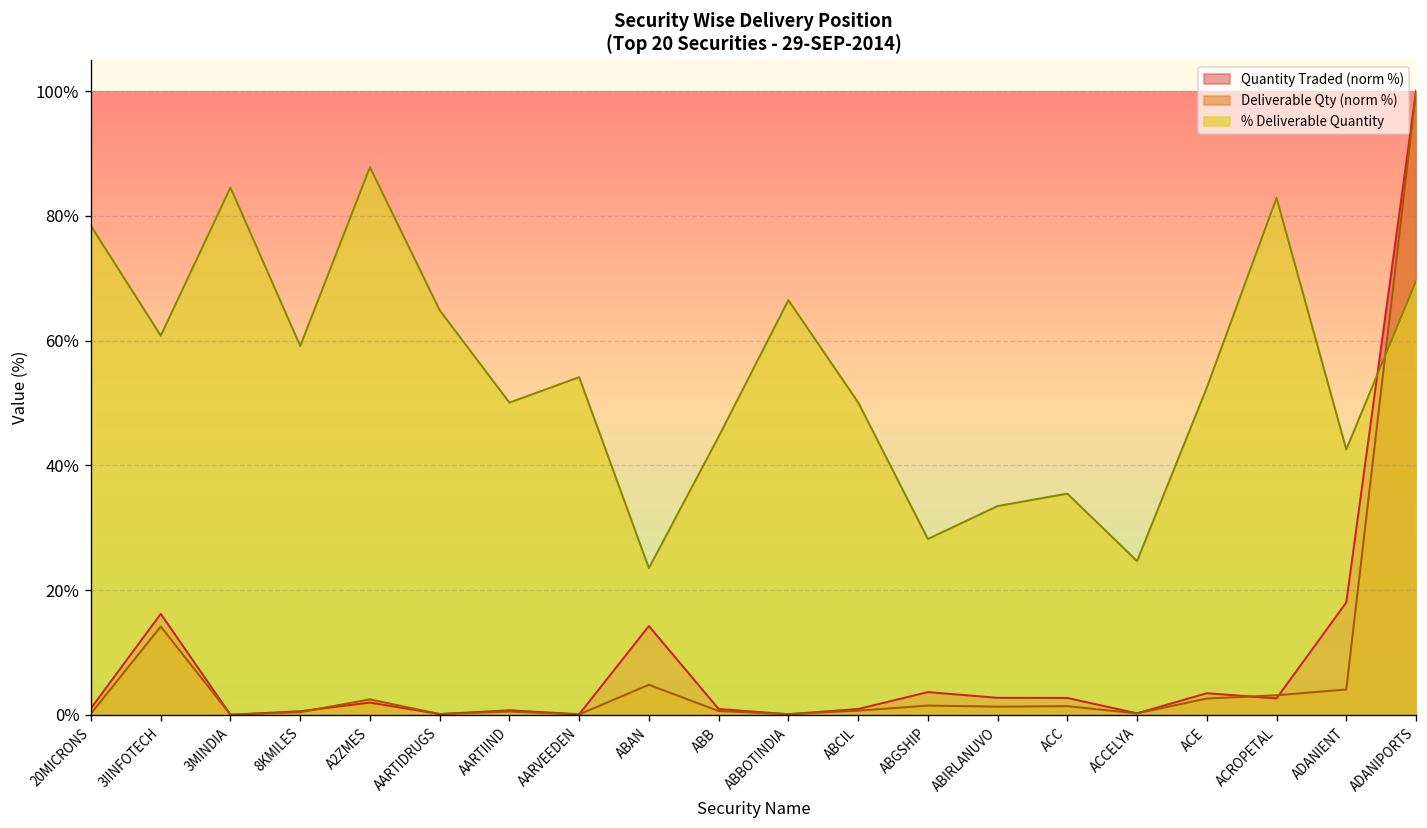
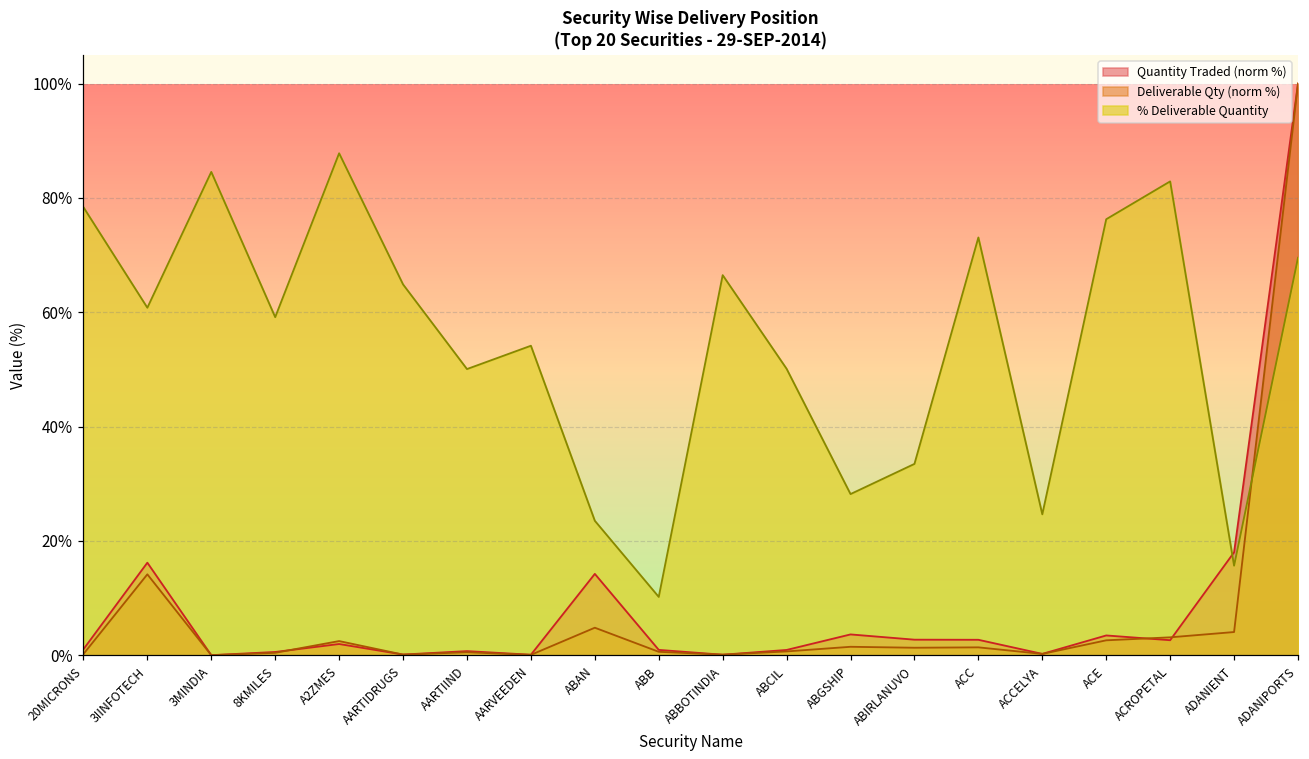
% Deliverable Quantity, ABB: 45% -> 10%
% Deliverable Quantity, ACC: 35% -> 73%
% Deliverable Quantity, ACE: 52% -> 76%
% Deliverable Quantity, ADANIENT: 43% -> 16%
